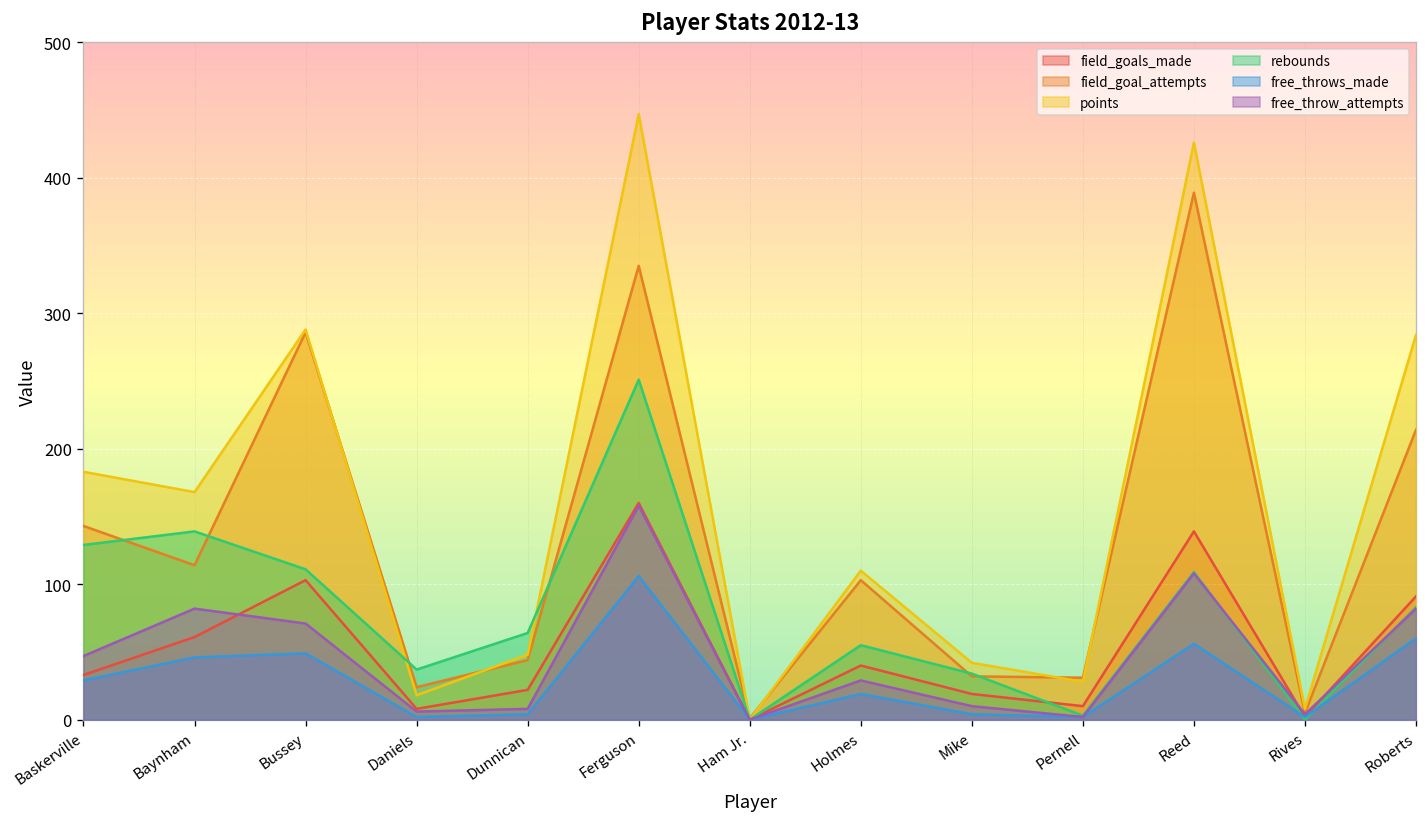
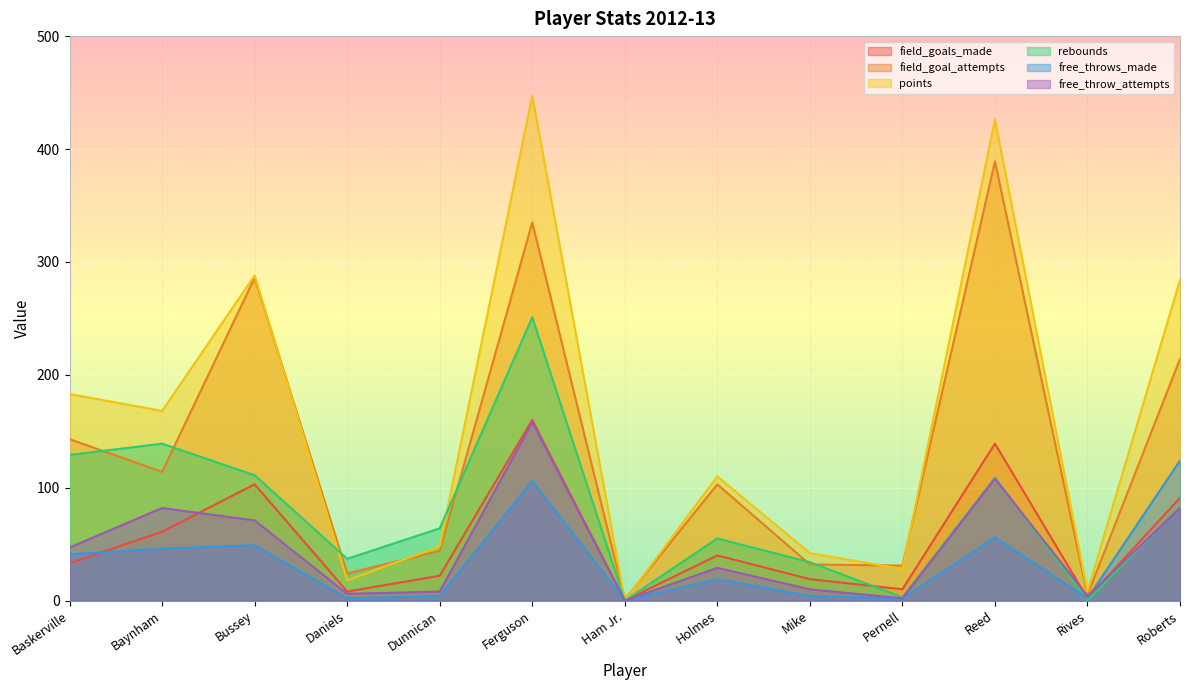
free_throws_made, Baskerville: 29 -> 41
free_throws_made, Roberts: 60 -> 124
